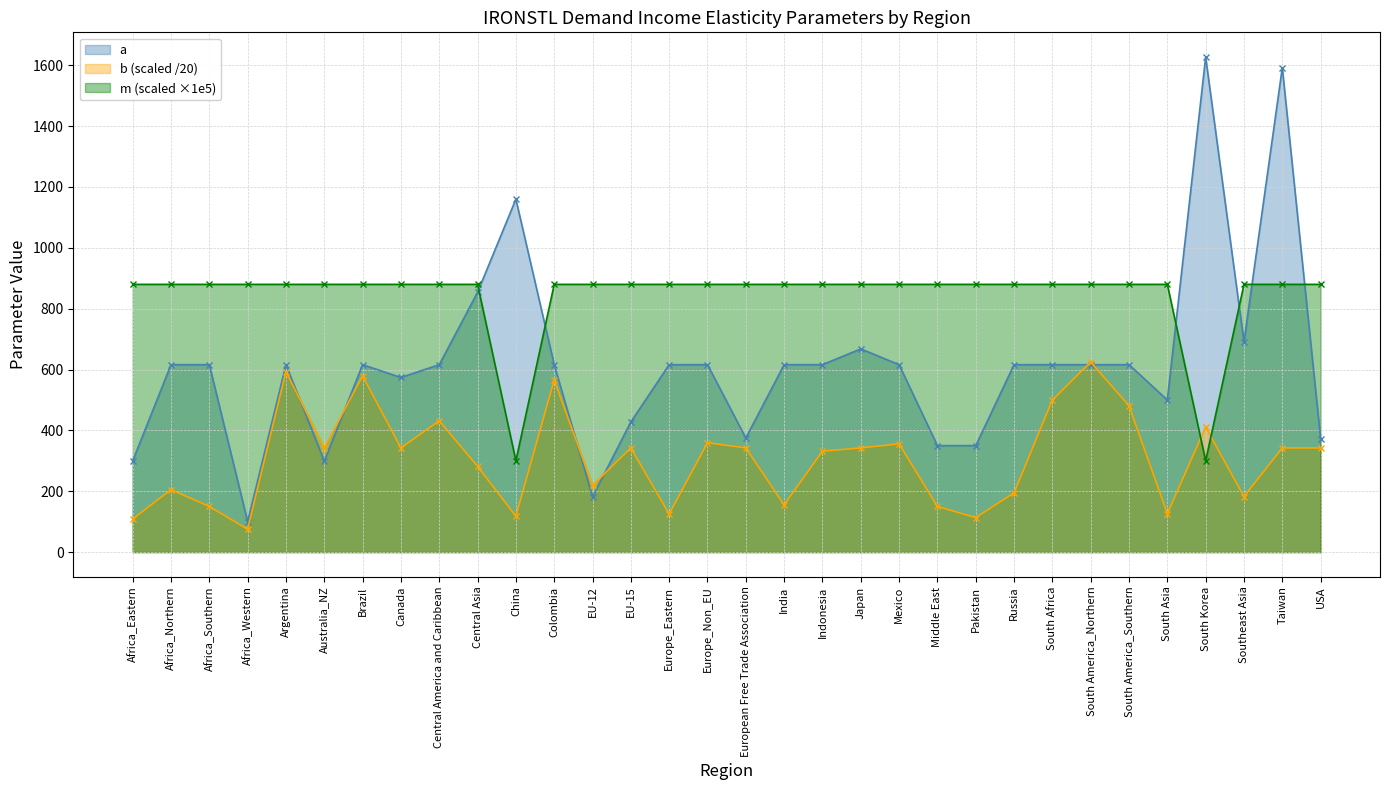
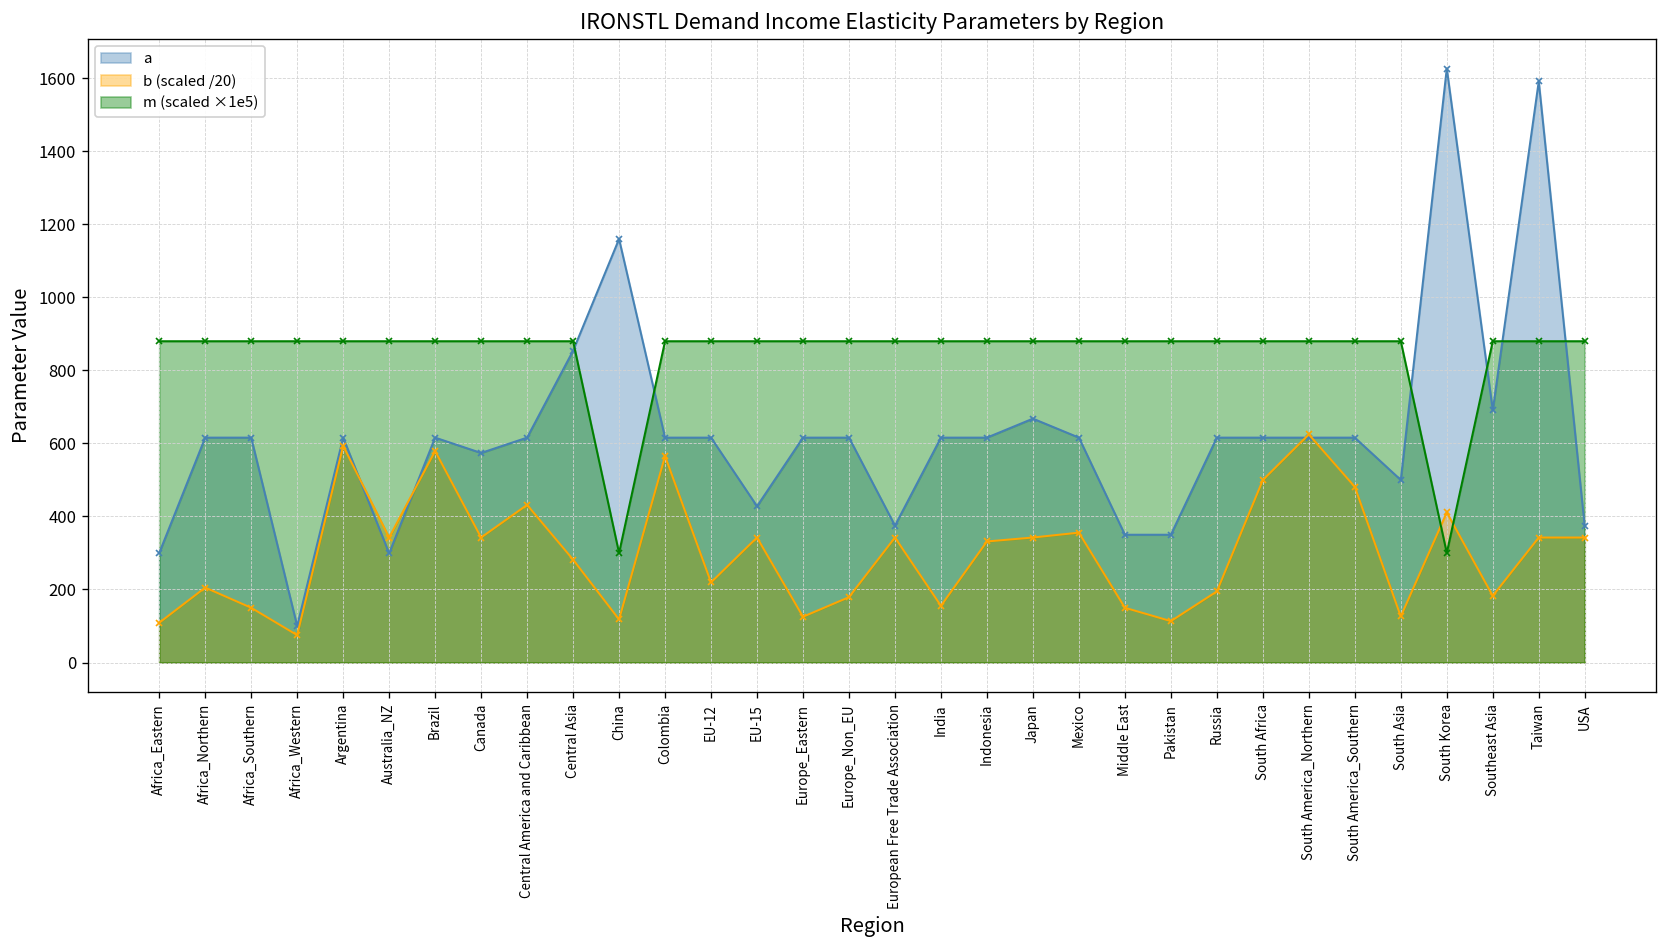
a, EU-12: 180 -> 620
b (scaled /20), Europe_Non_EU: 360 -> 180
